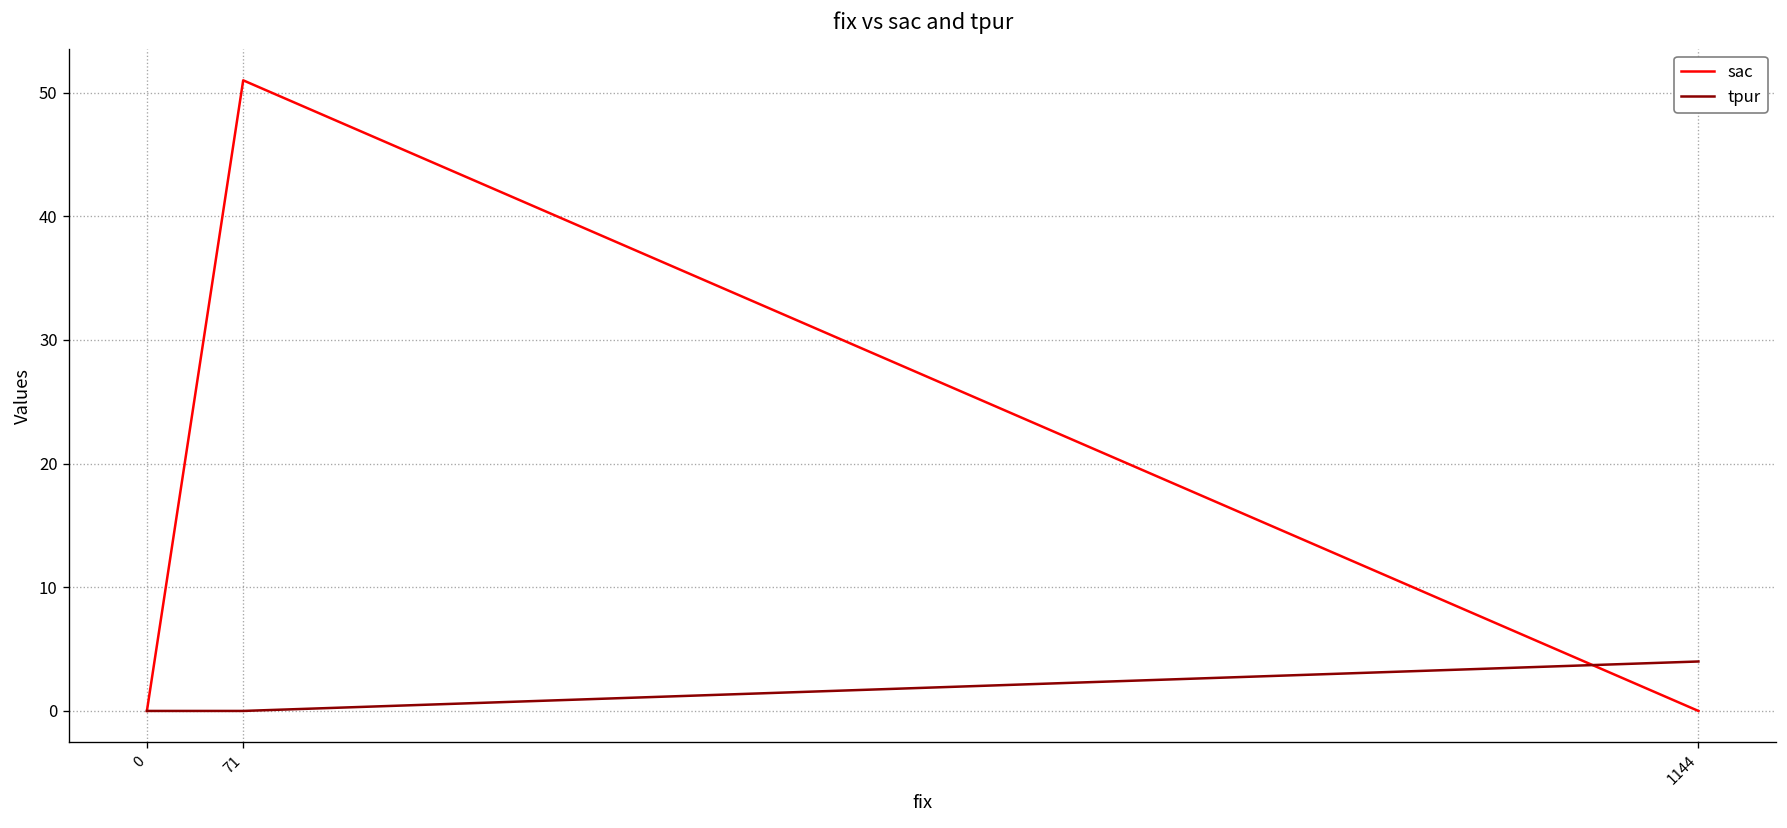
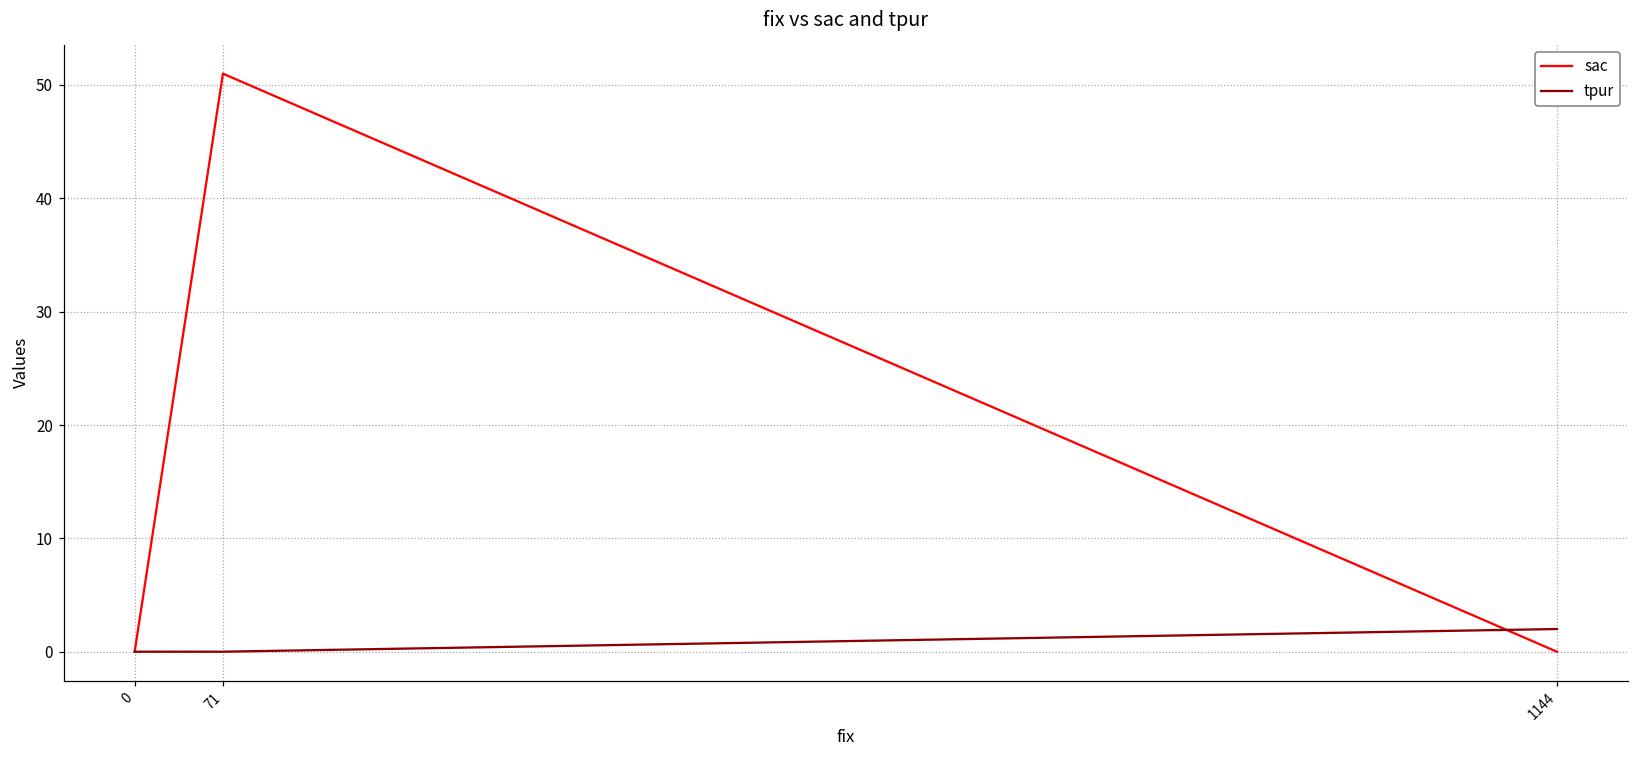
tpur, 1144: 4 -> 2
